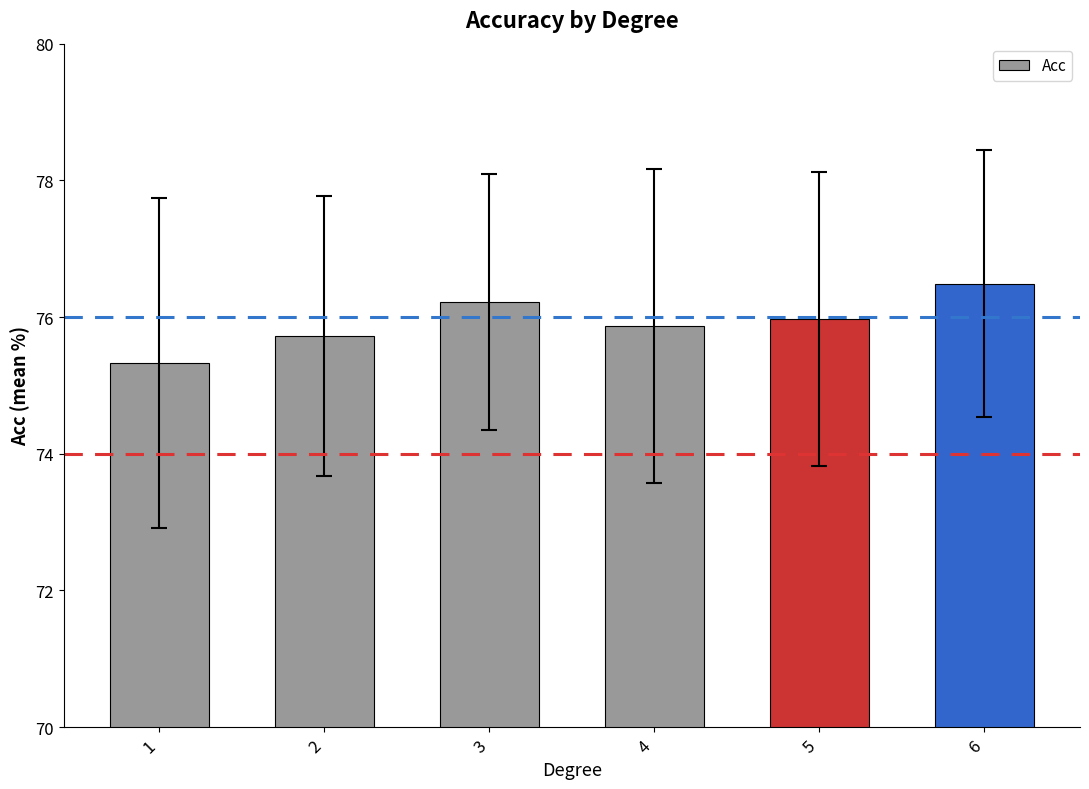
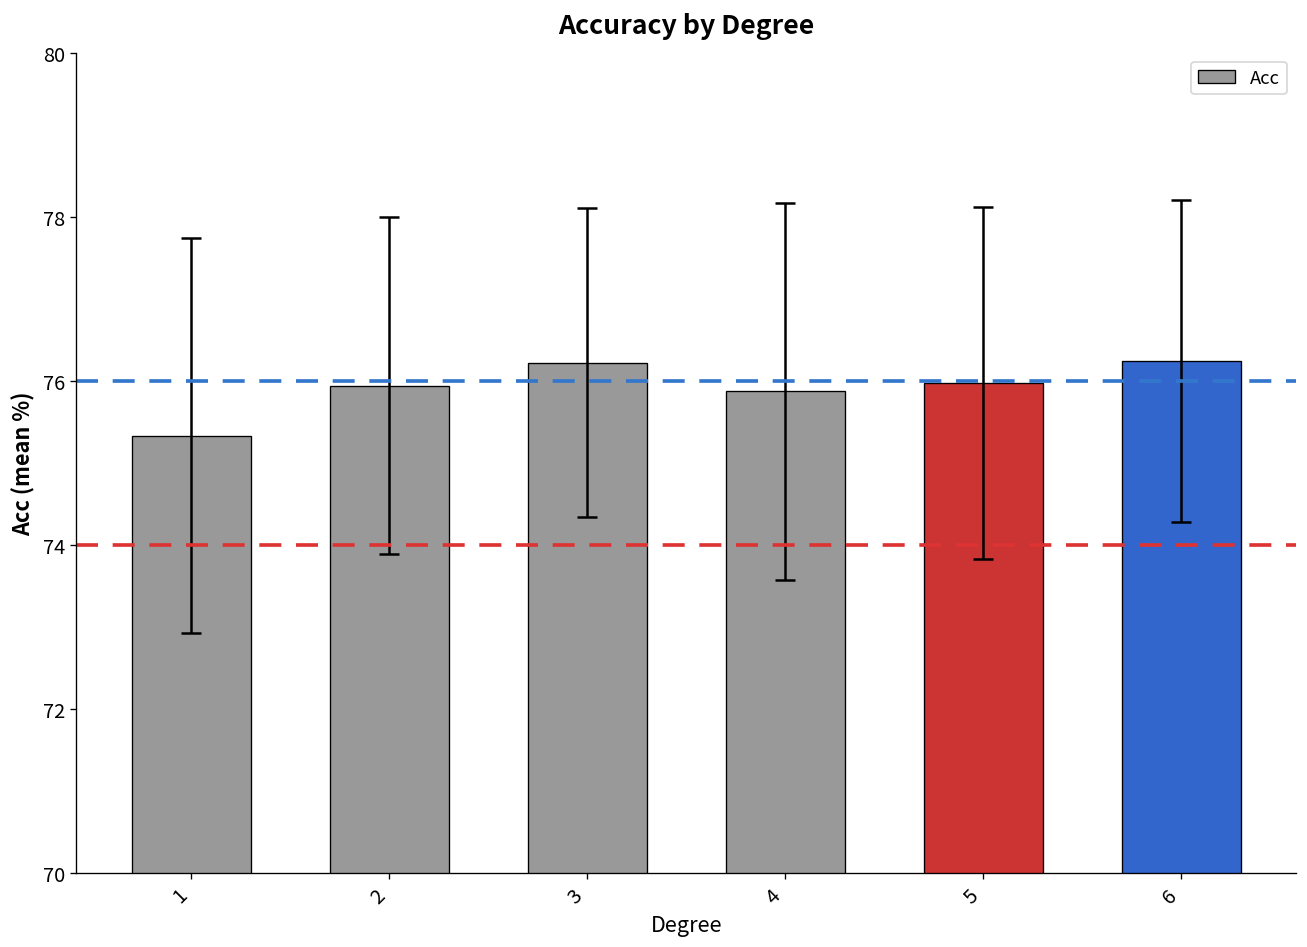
Acc, 2: 75.7 -> 75.9
Acc, 6: 76.5 -> 76.2
